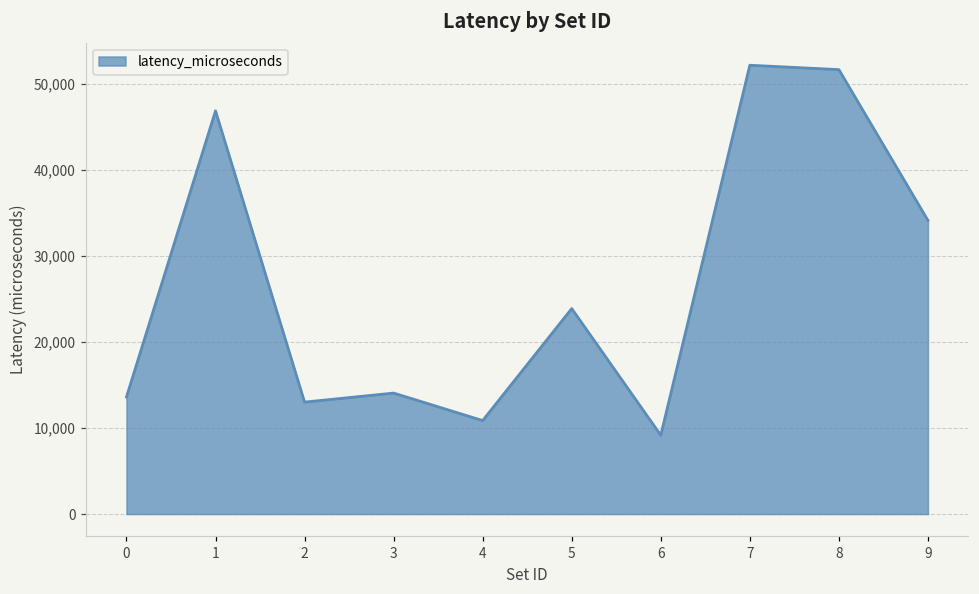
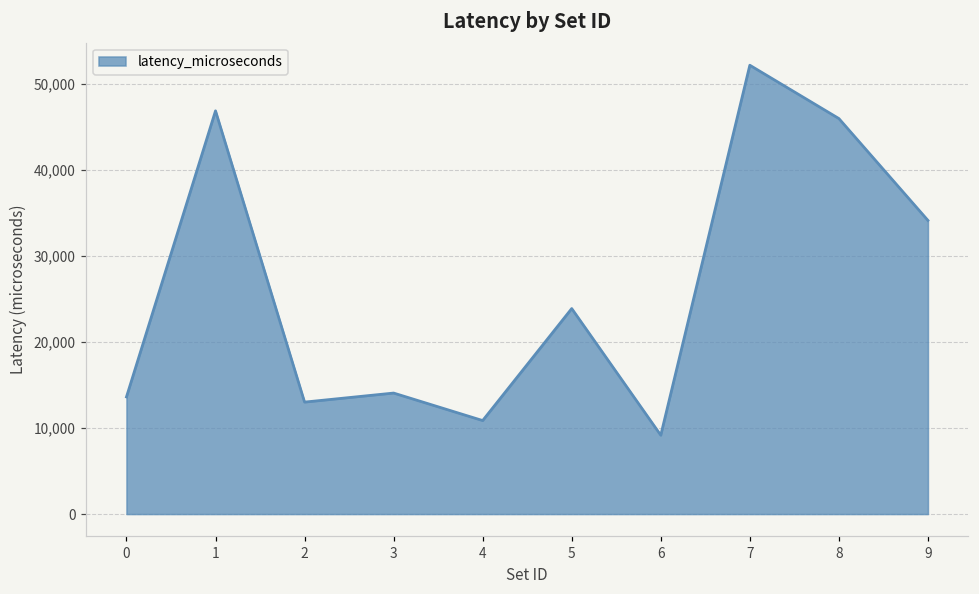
8: 52,000 -> 46,000
